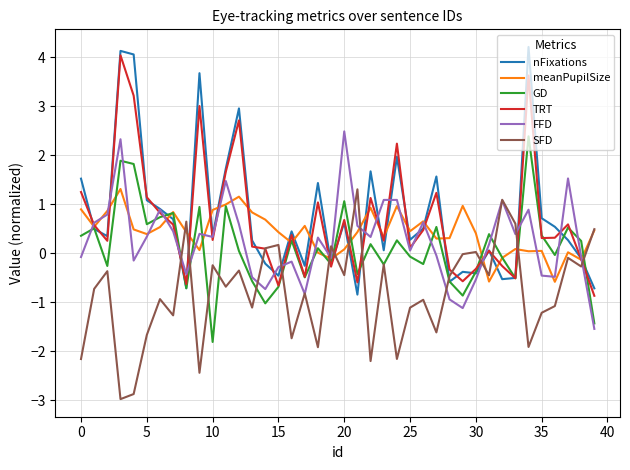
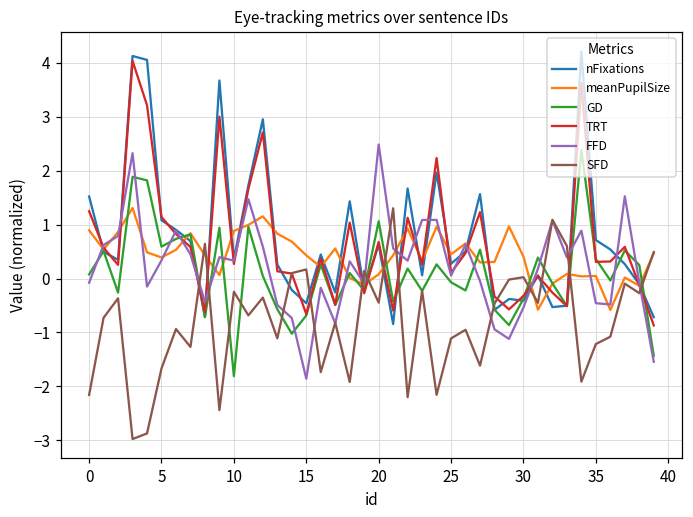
GD, 0: 0.4 -> 0.1
FFD, 15: -0.3 -> -1.9
